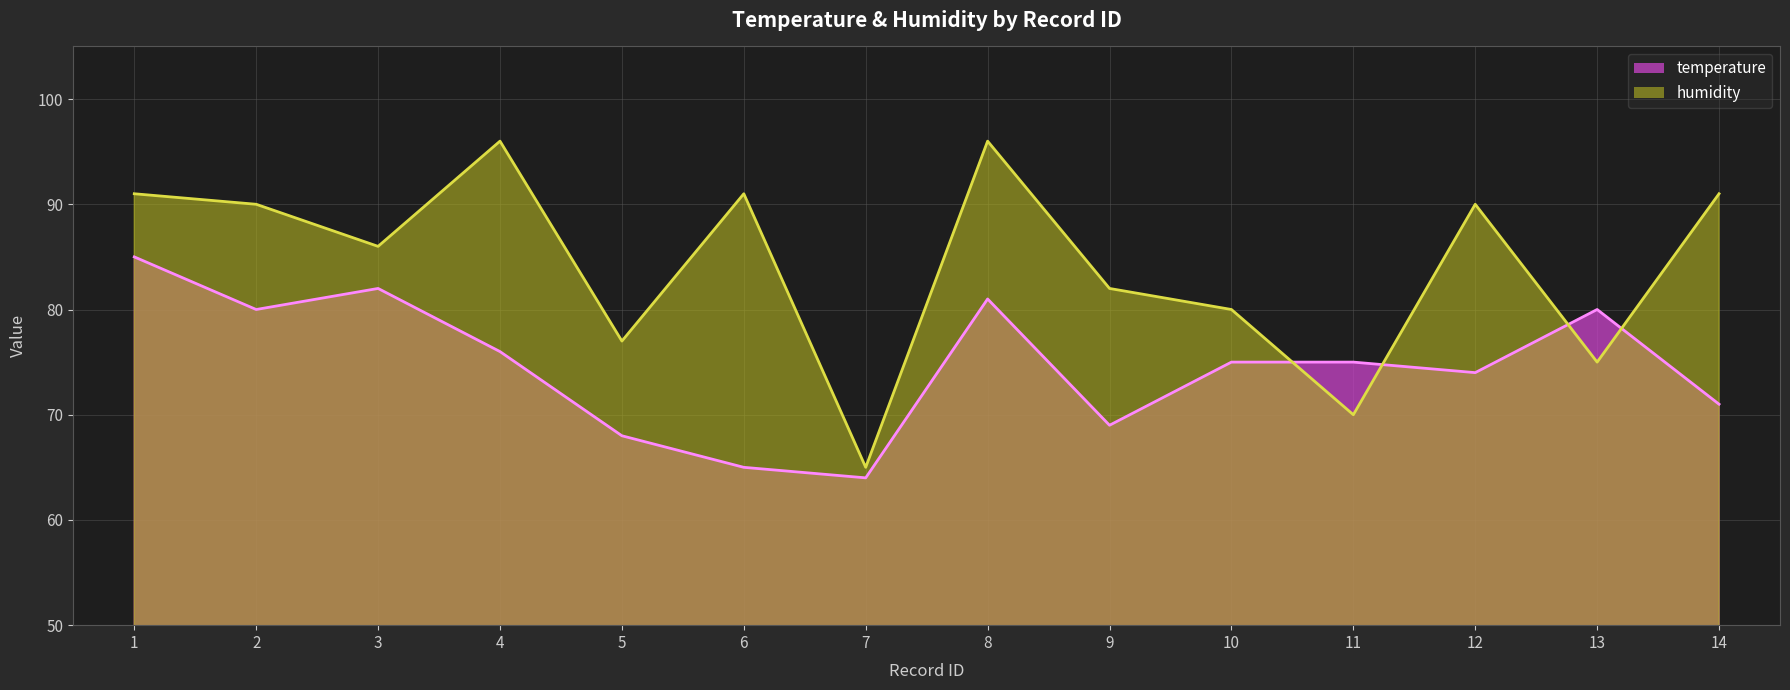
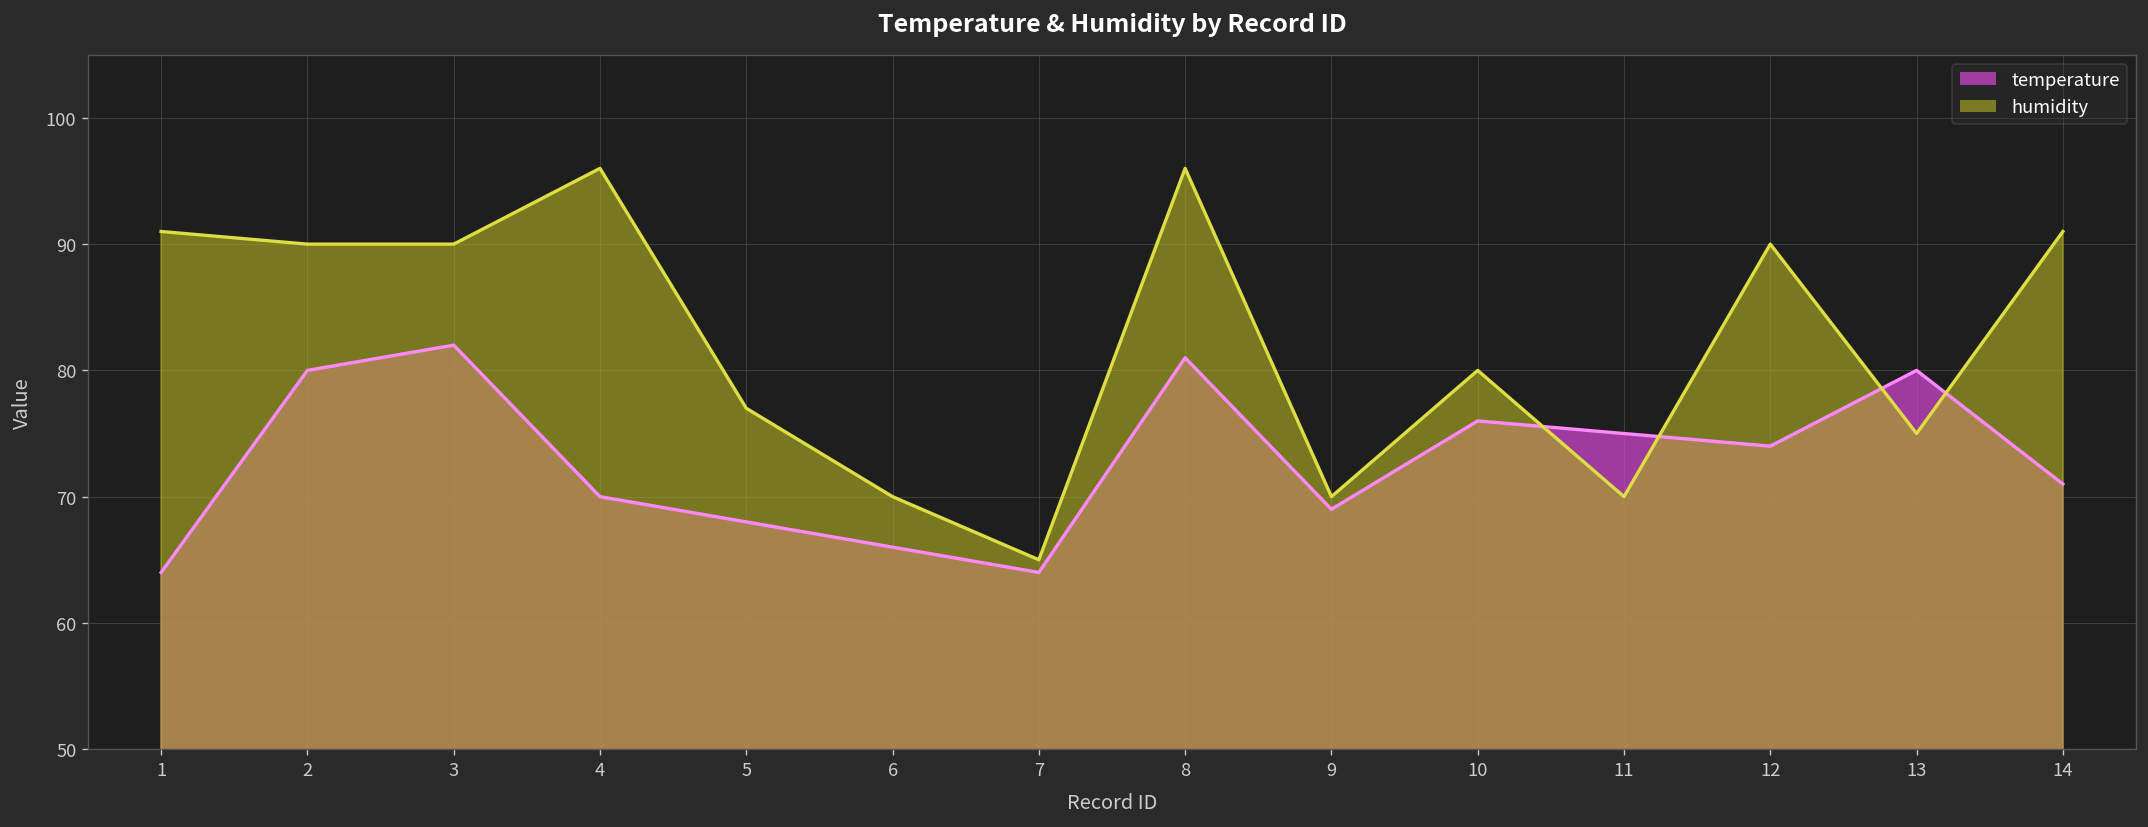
temperature, 1: 85 -> 64
humidity, 3: 86 -> 90
temperature, 4: 76 -> 70
temperature, 6: 65 -> 66
humidity, 6: 91 -> 70
humidity, 9: 82 -> 70
temperature, 10: 75 -> 76
